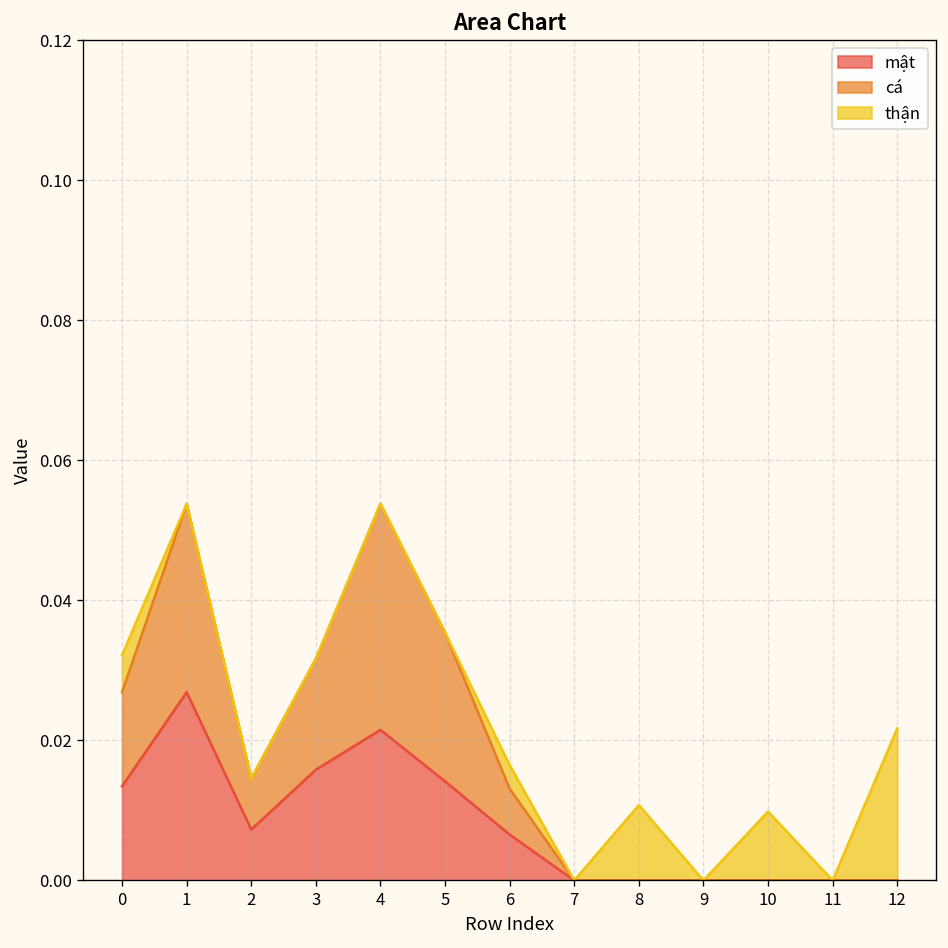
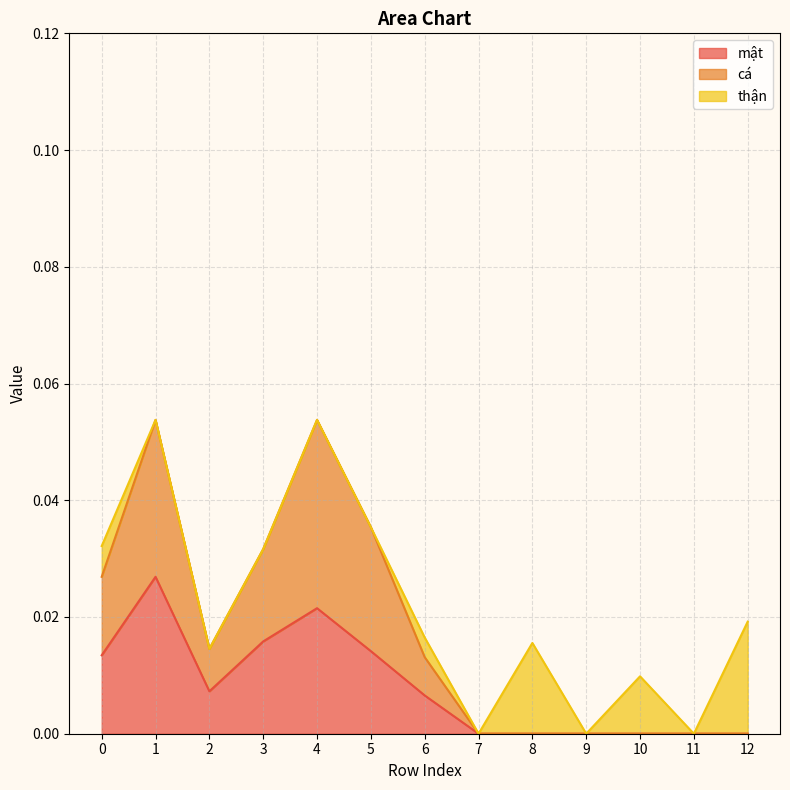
thận, 8: 0.011 -> 0.016
thận, 12: 0.022 -> 0.019
